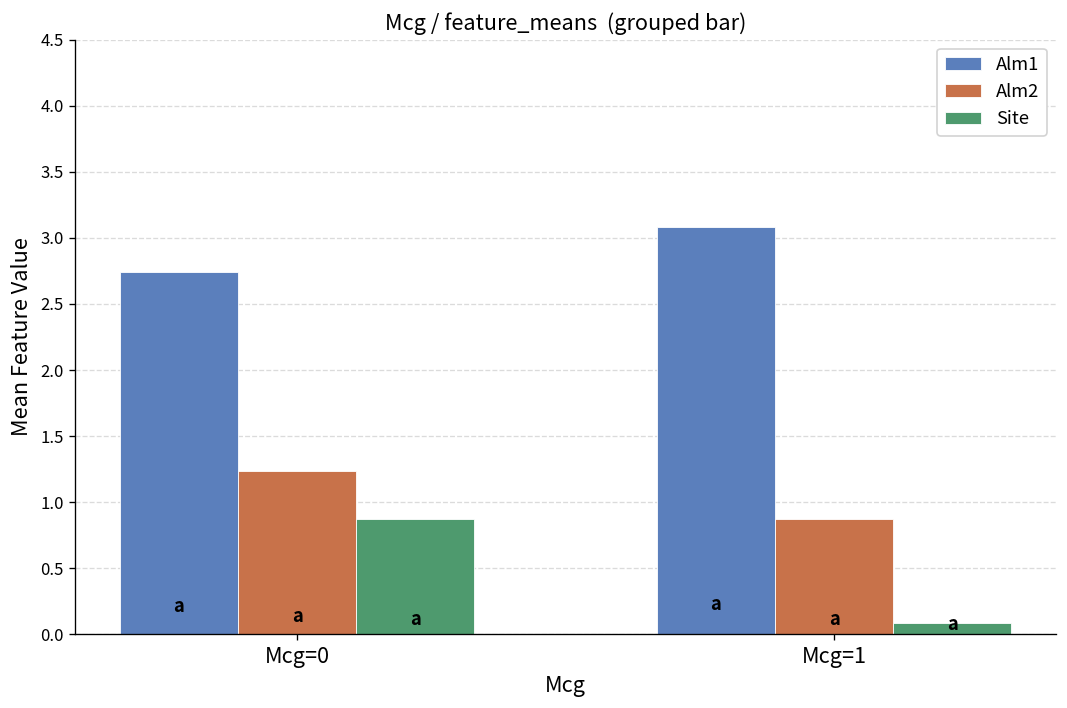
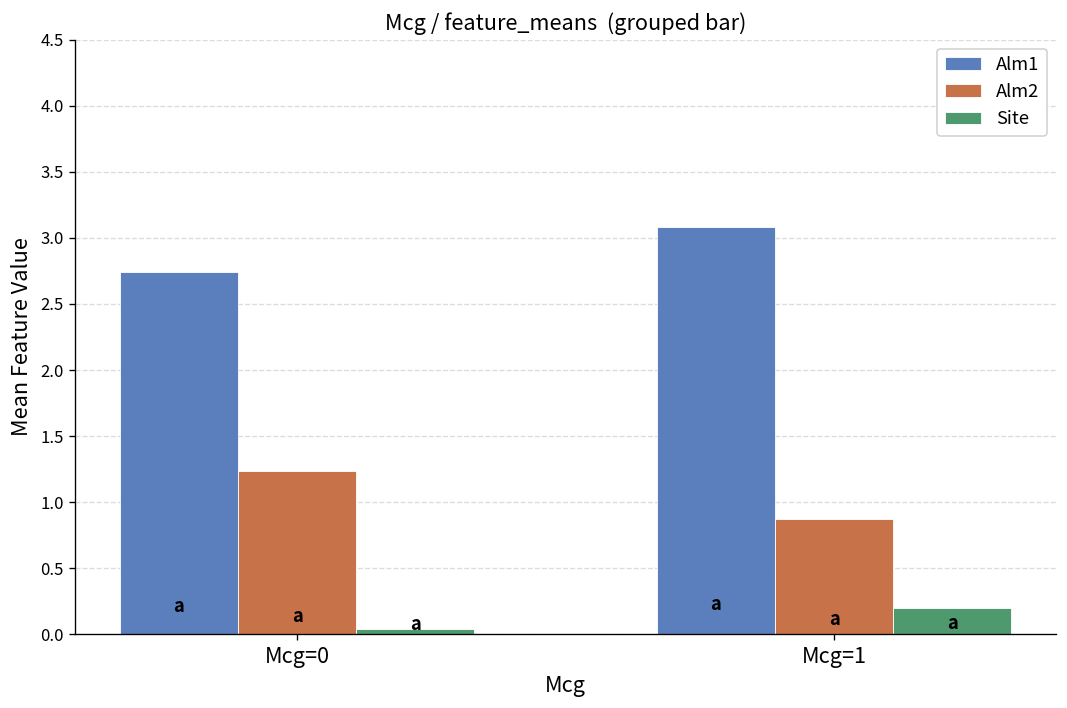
Site, Mcg=0: 0.87 -> 0.04
Site, Mcg=1: 0.09 -> 0.20
